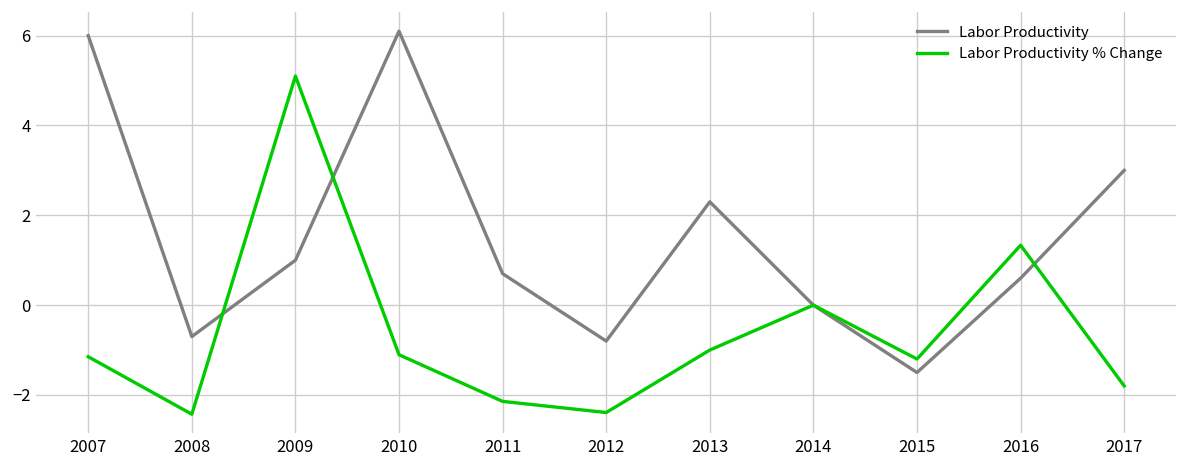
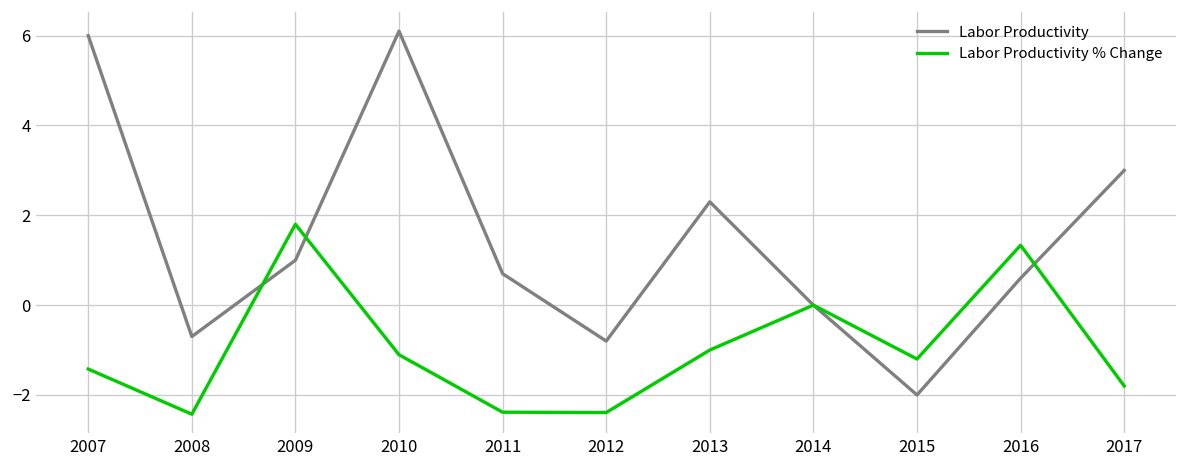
Labor Productivity % Change, 2007: -1.1 -> -1.4
Labor Productivity % Change, 2009: 5.1 -> 1.8
Labor Productivity % Change, 2011: -2.1 -> -2.4
Labor Productivity, 2015: -1.5 -> -2.0
